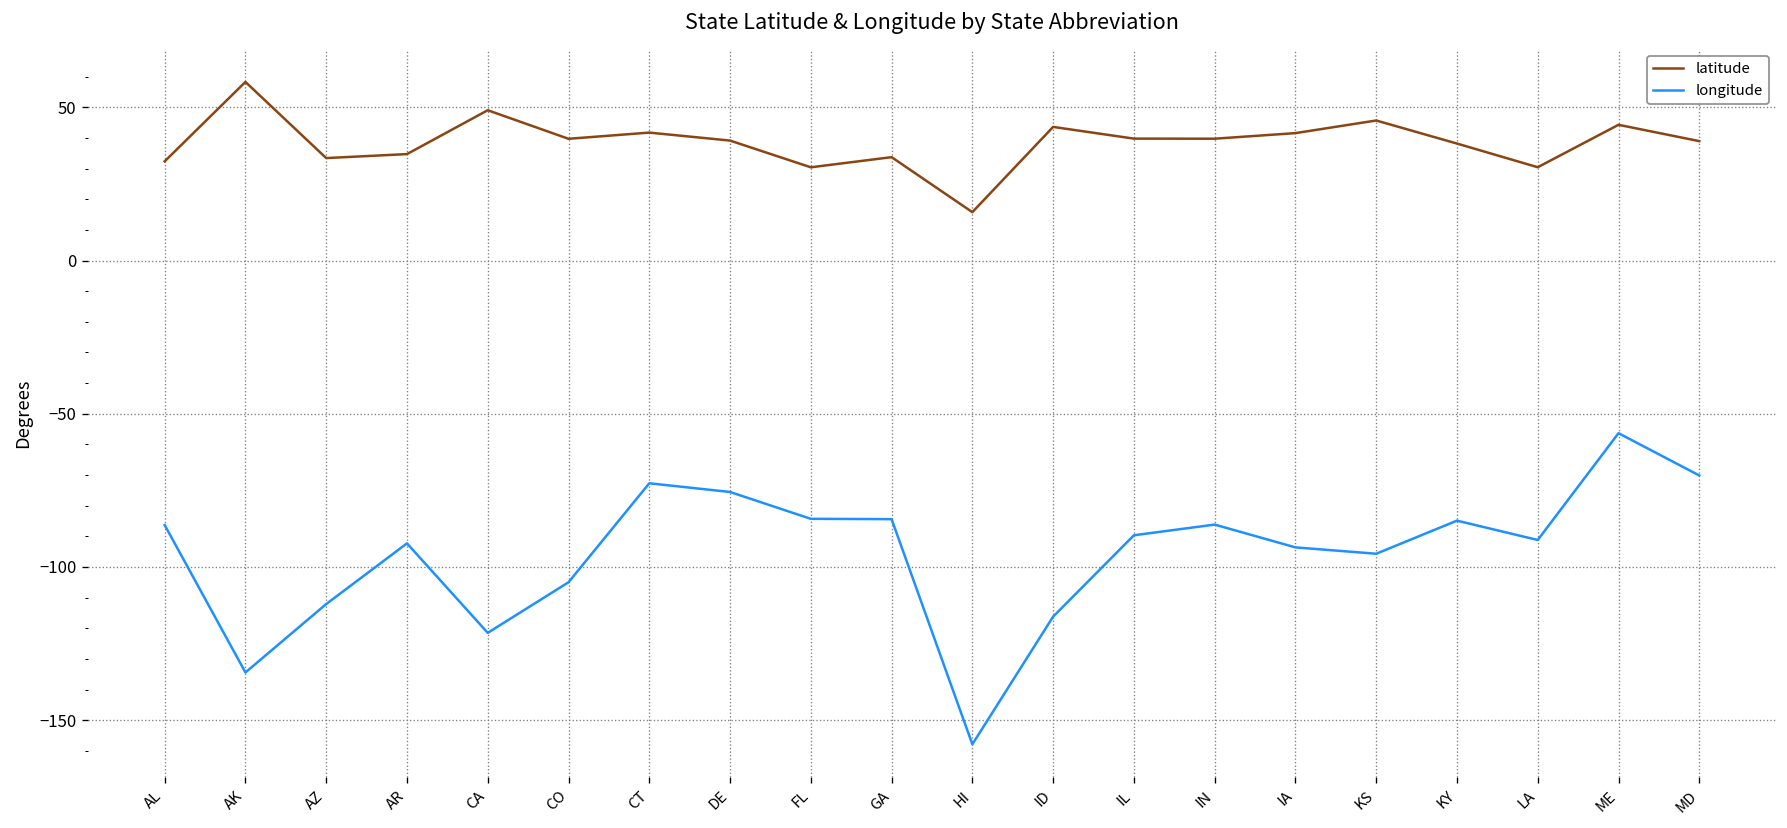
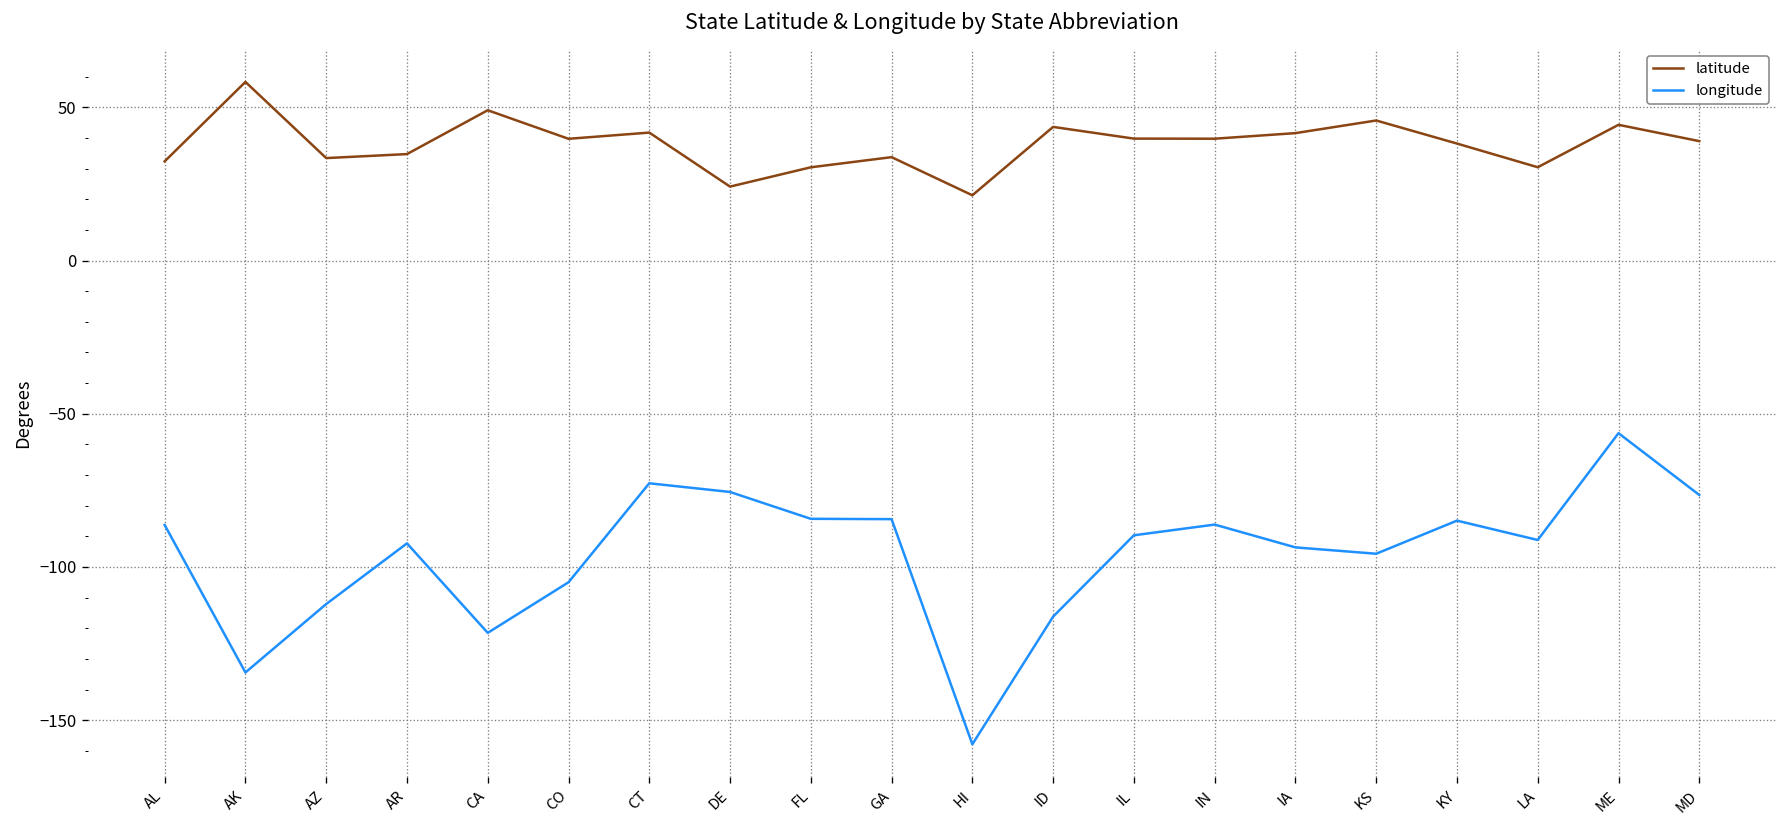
latitude, DE: 39 -> 24
latitude, HI: 16 -> 21
longitude, MD: -70 -> -76
